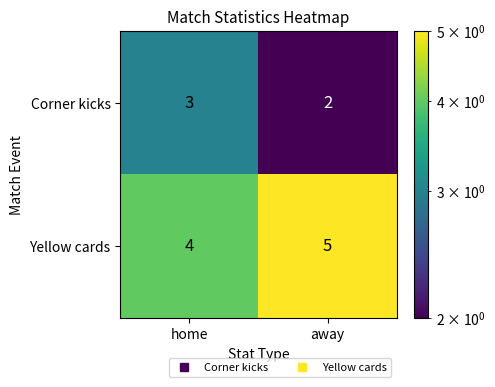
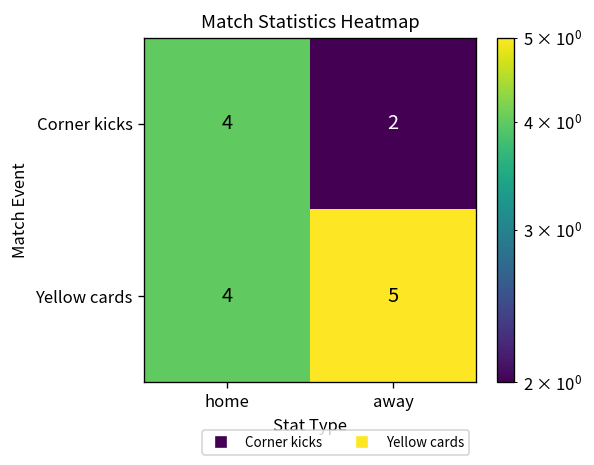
Corner kicks, home: 3 -> 4
